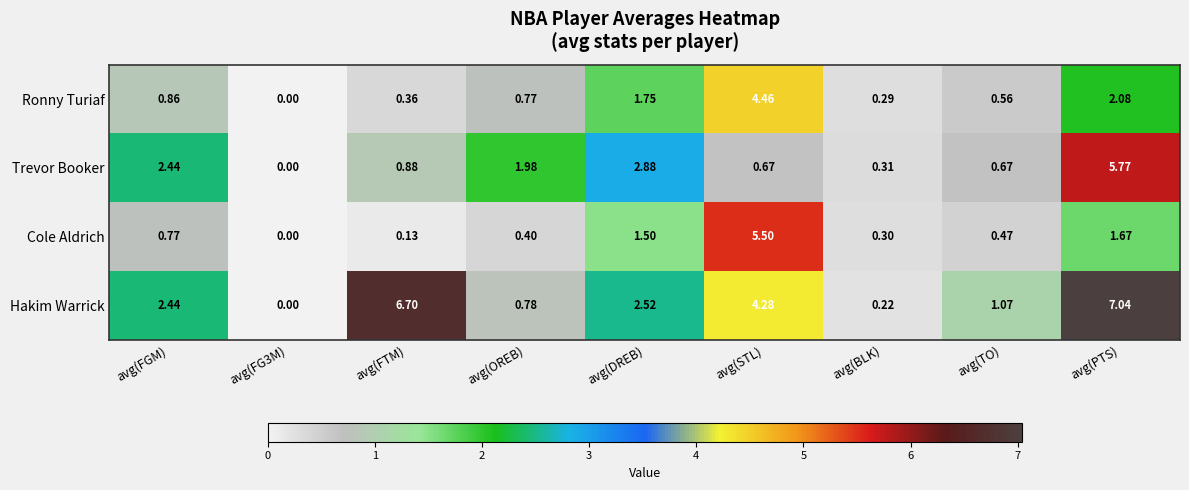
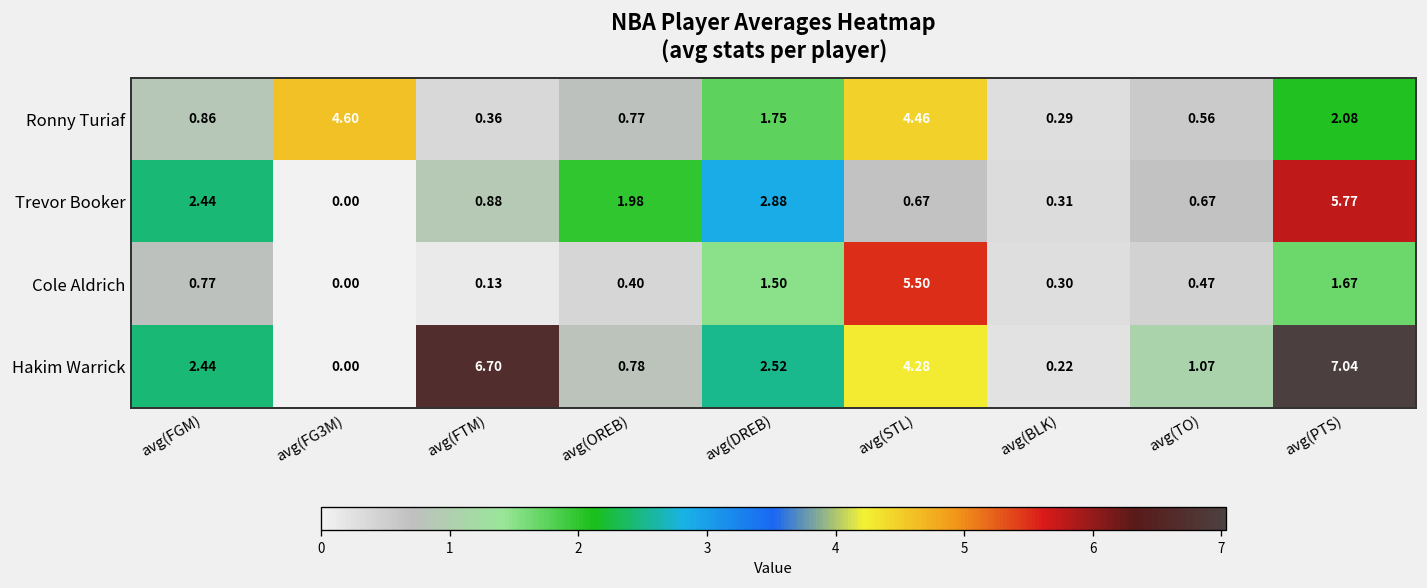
Ronny Turiaf, avg(FG3M): 0.00 -> 4.60
